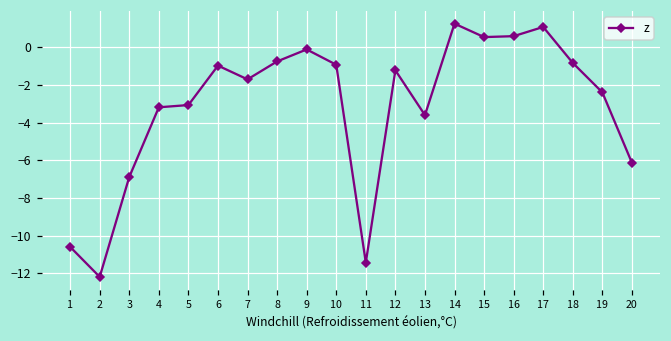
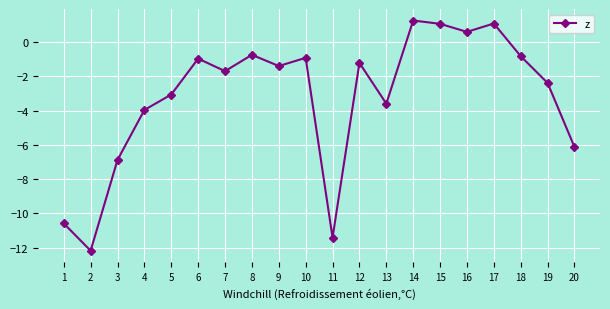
4: -3.2 -> -4.0
9: -0.1 -> -1.4
15: 0.5 -> 1.1
